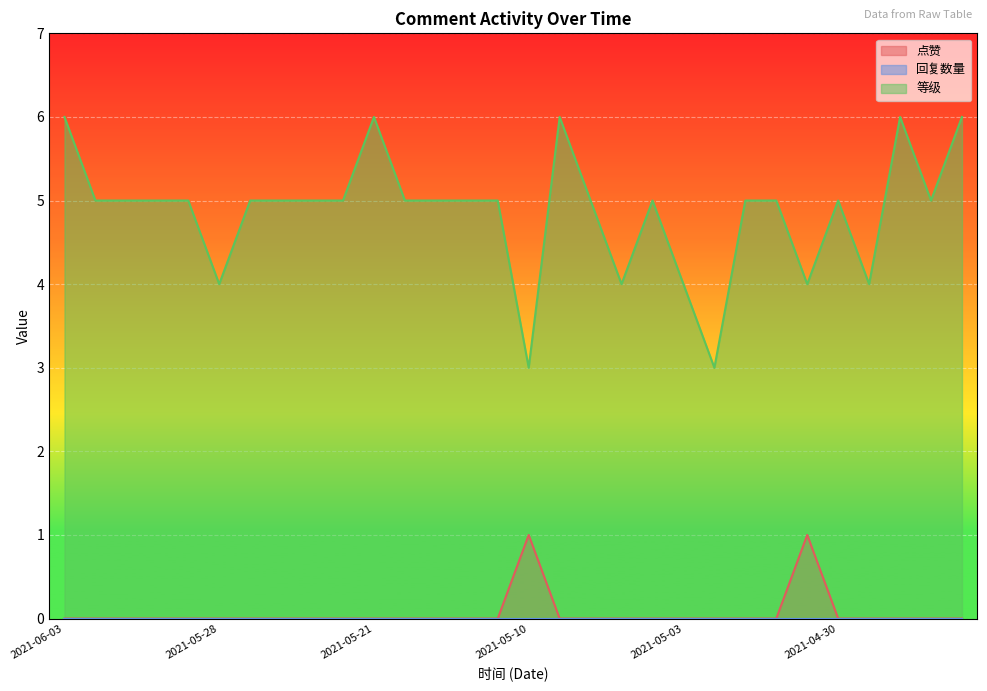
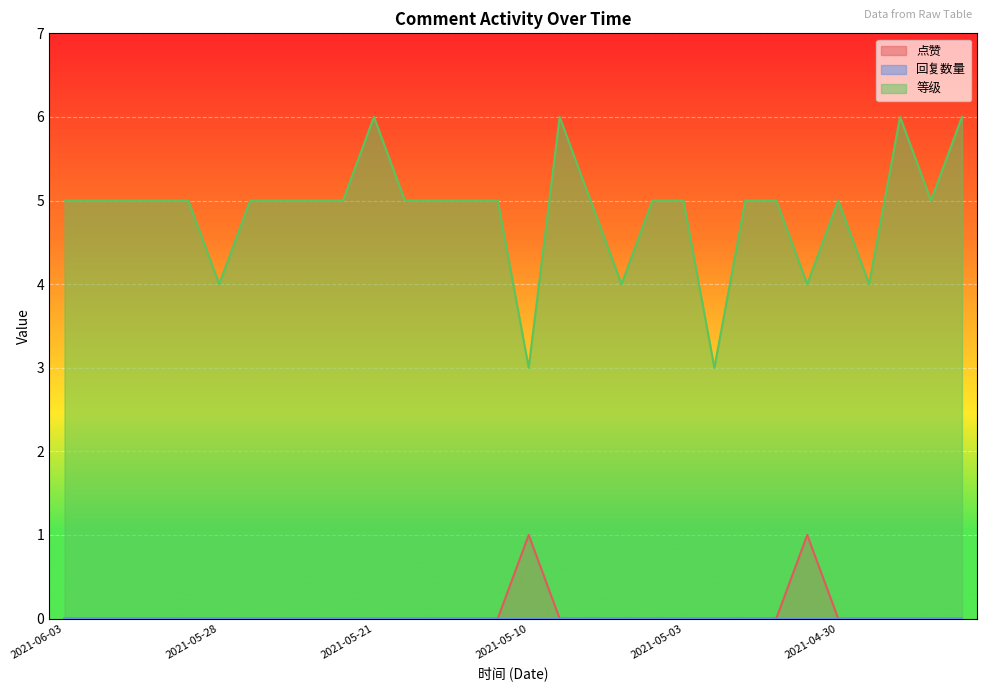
等级, 2021-06-03: 6 -> 5
等级, 2021-05-03: 4 -> 5
